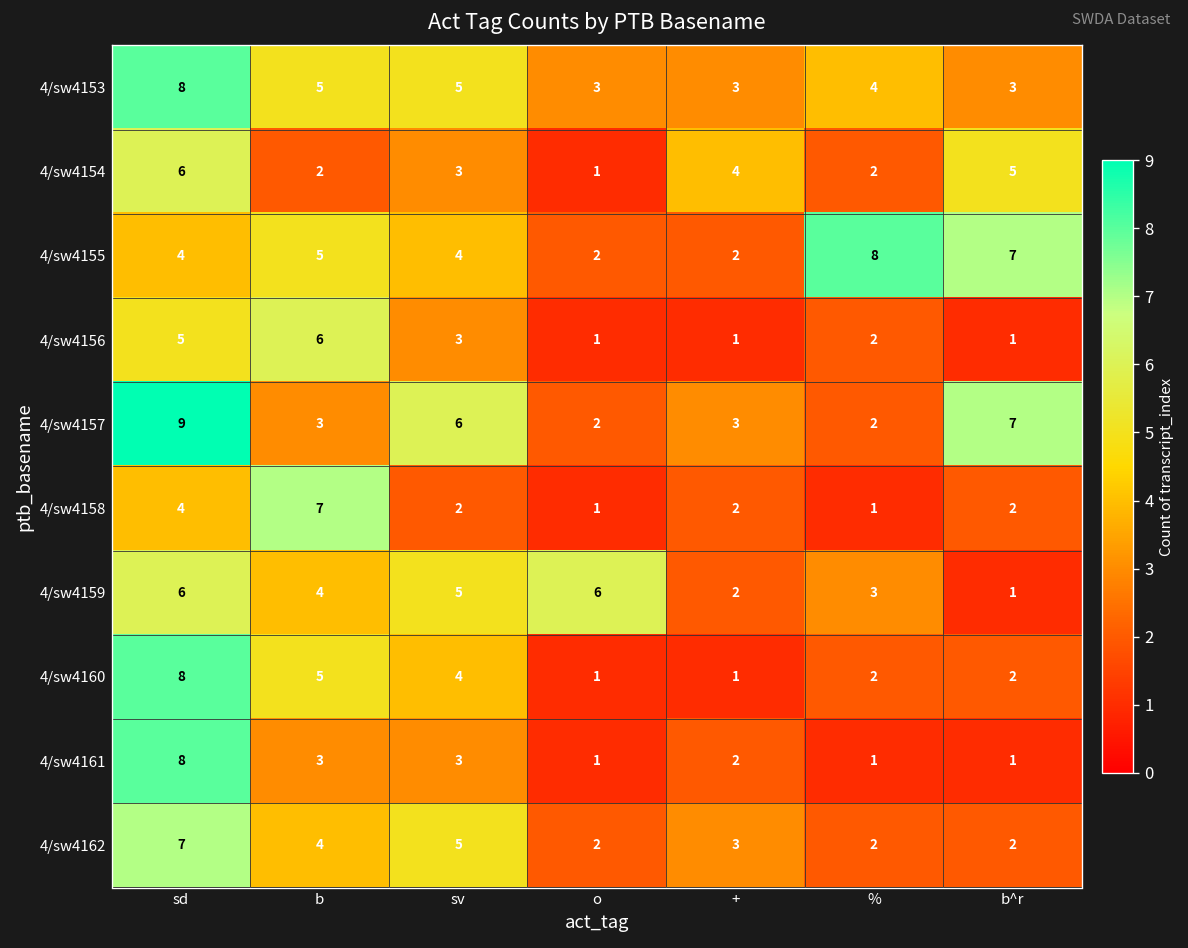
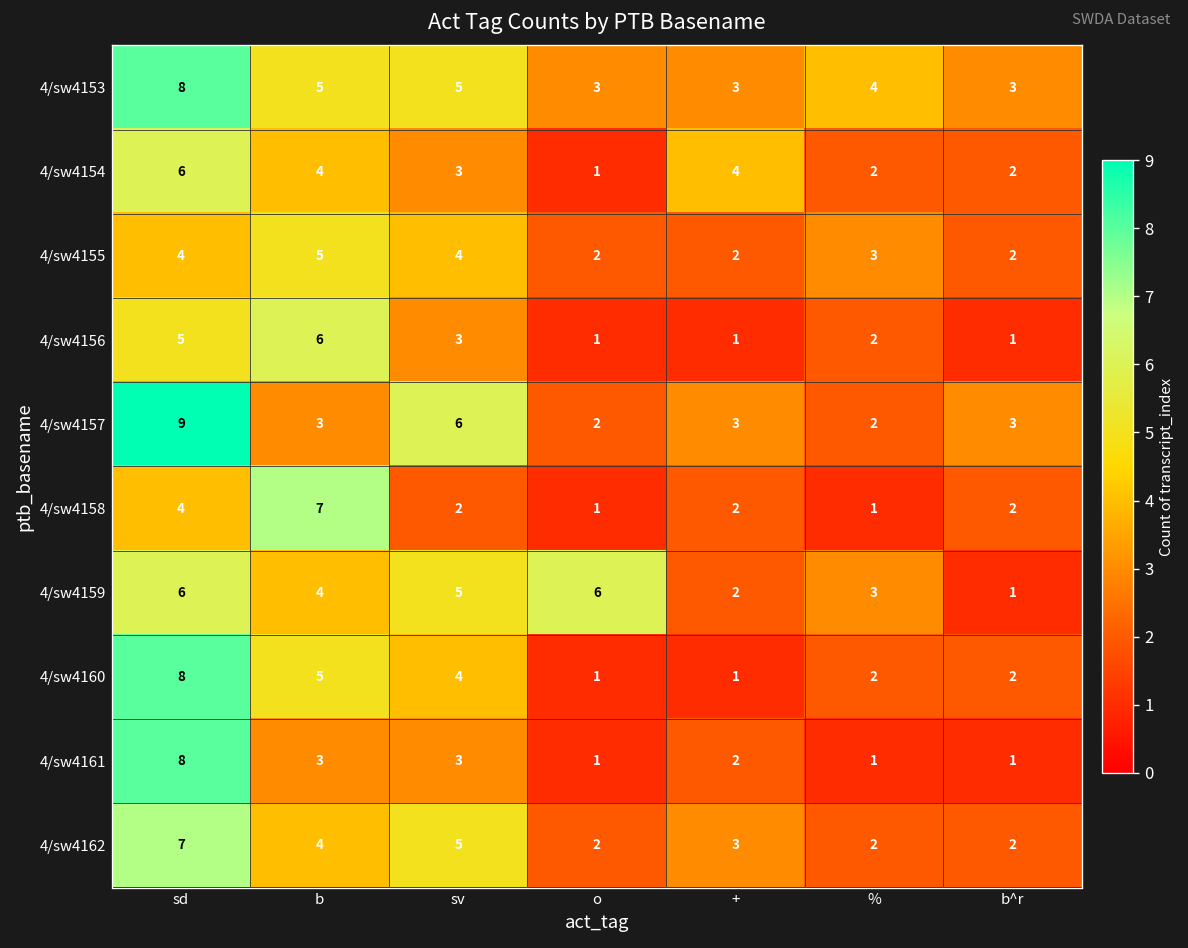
4/sw4154, b: 2 -> 4
4/sw4154, b^r: 5 -> 2
4/sw4155, %: 8 -> 3
4/sw4155, b^r: 7 -> 2
4/sw4157, b^r: 7 -> 3
